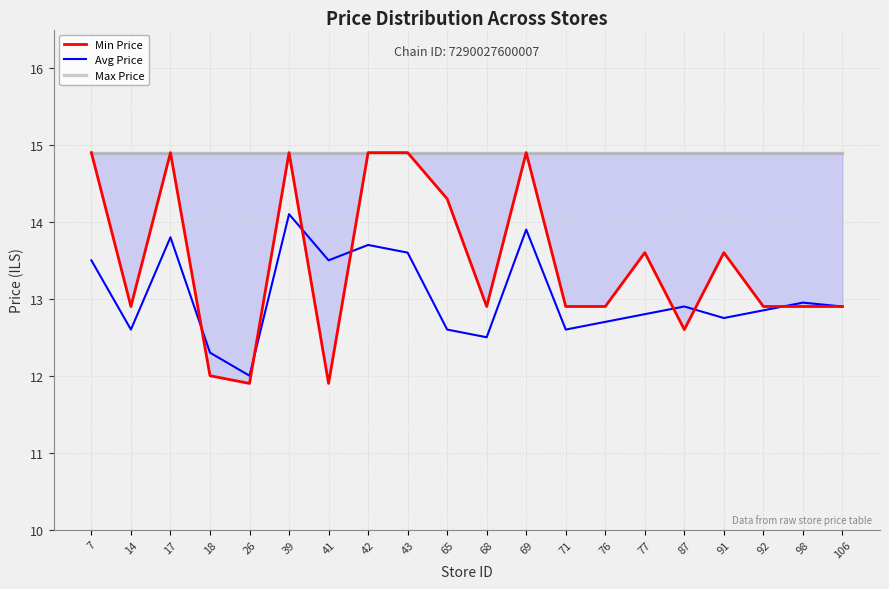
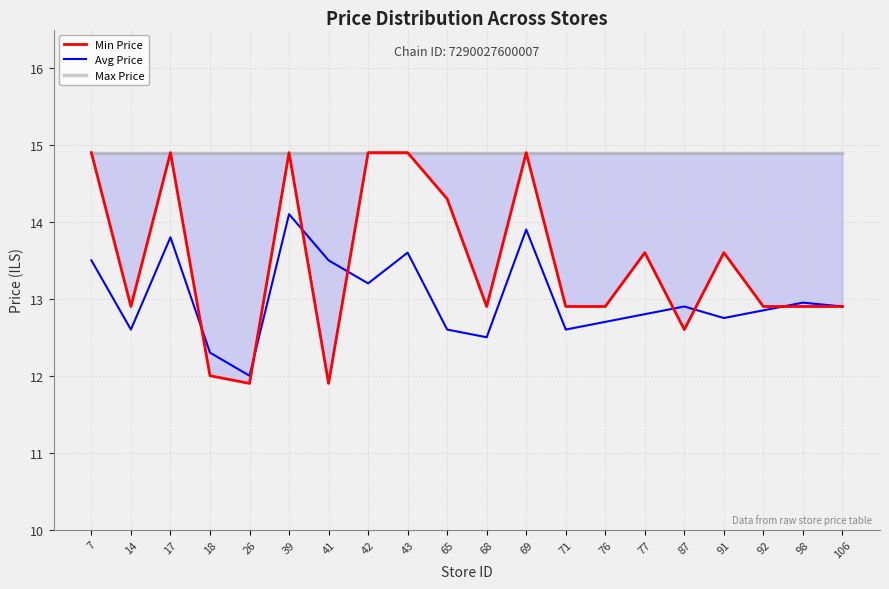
Avg Price, 42: 13.7 -> 13.2
